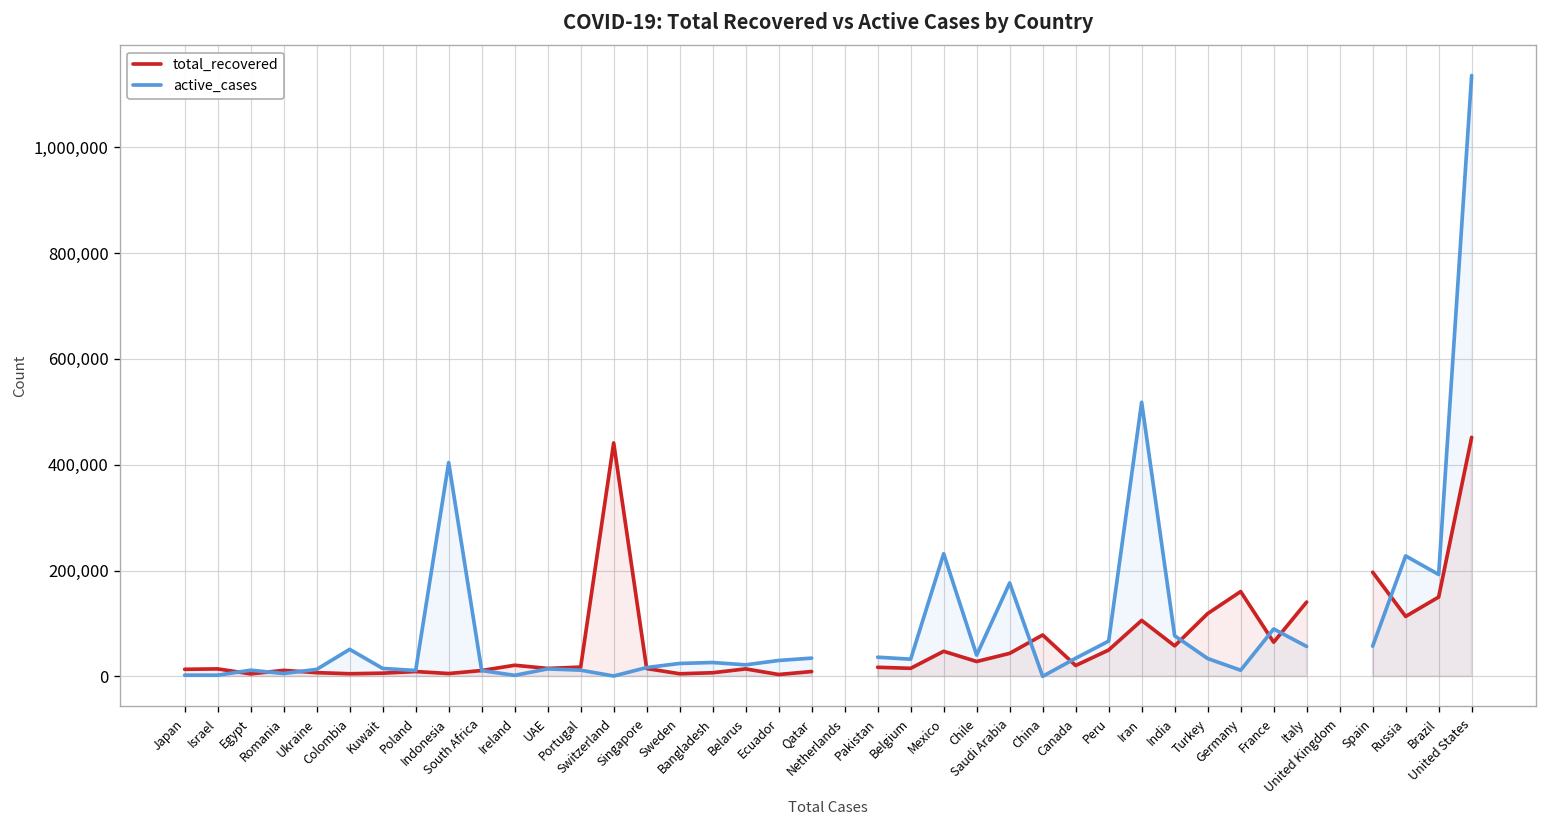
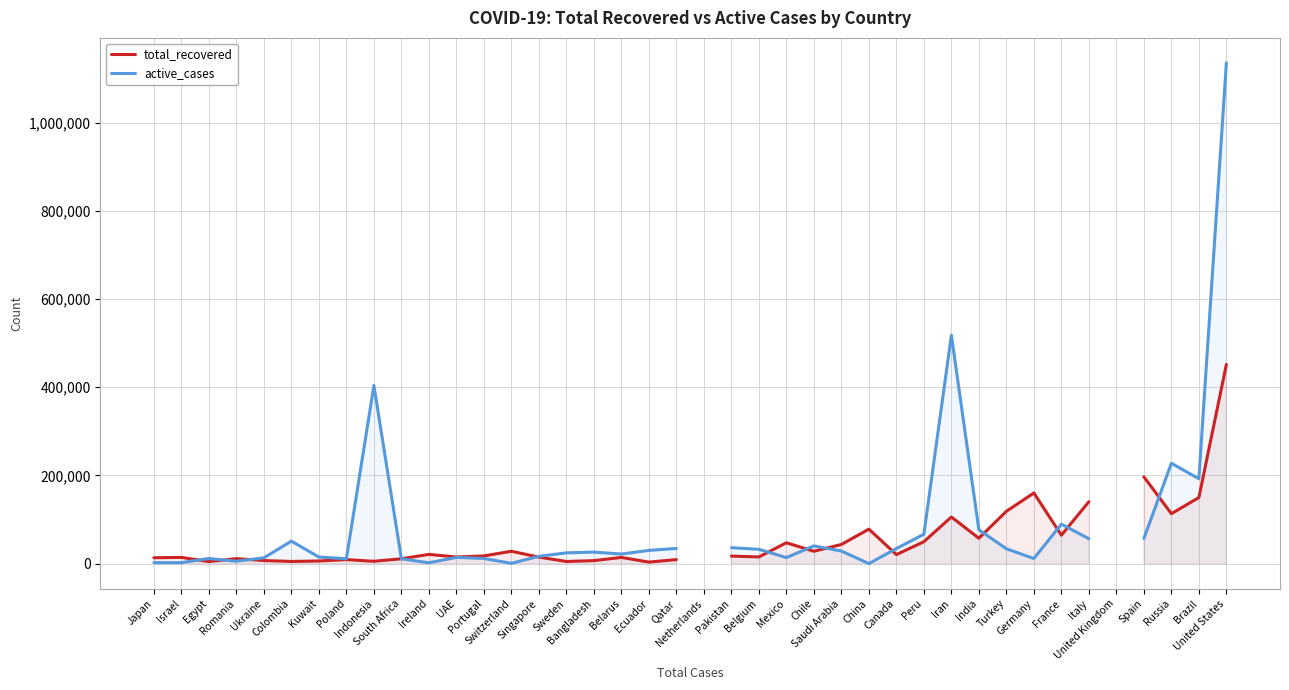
total_recovered, Switzerland: 440,000 -> 30,000
active_cases, Mexico: 230,000 -> 10,000
active_cases, Saudi Arabia: 180,000 -> 30,000
